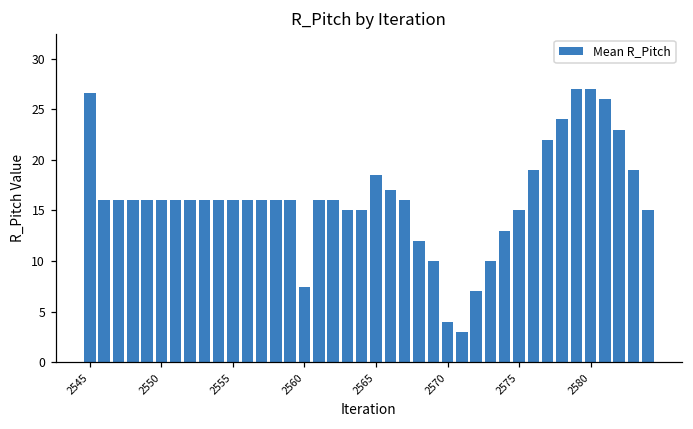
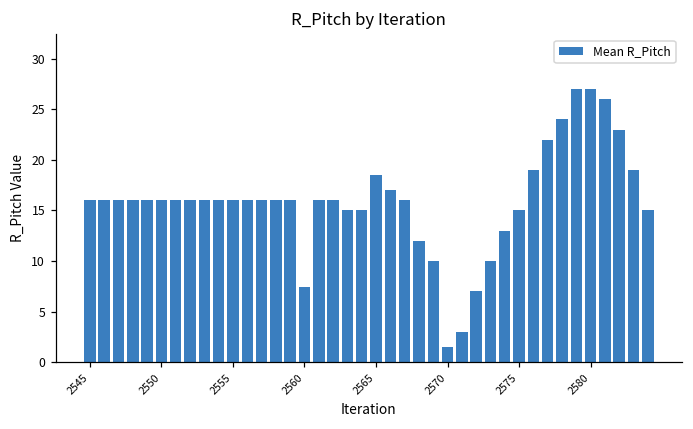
2545: 27 -> 16
2570: 4 -> 2
